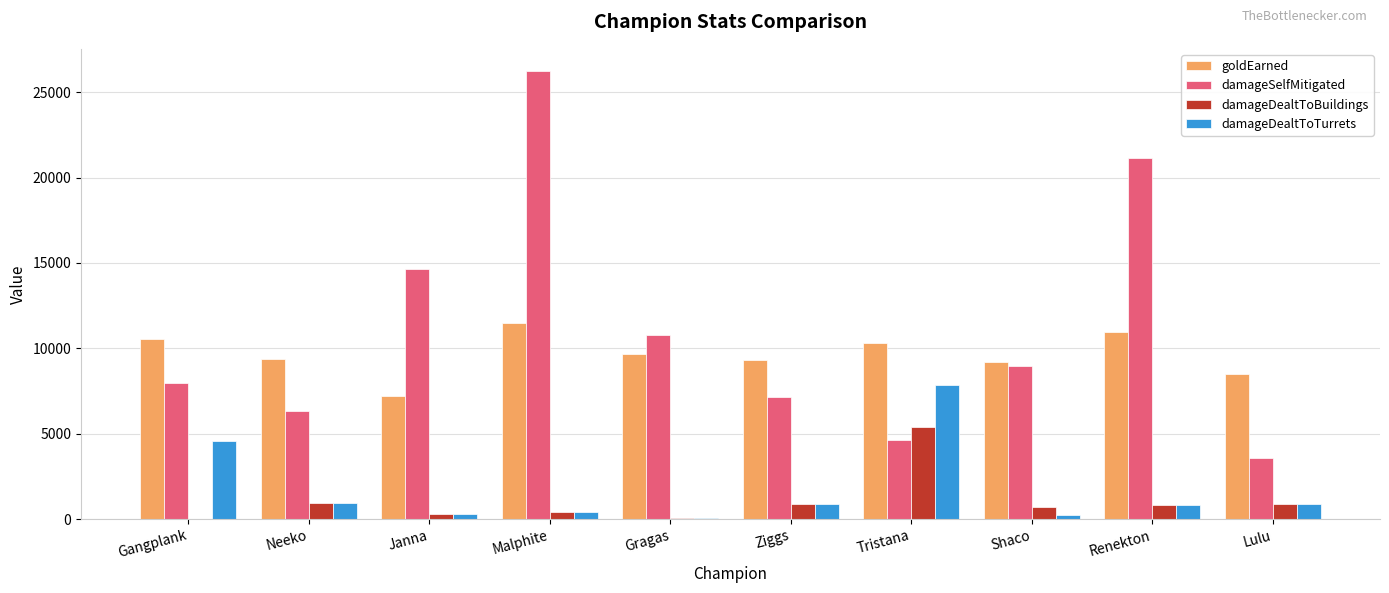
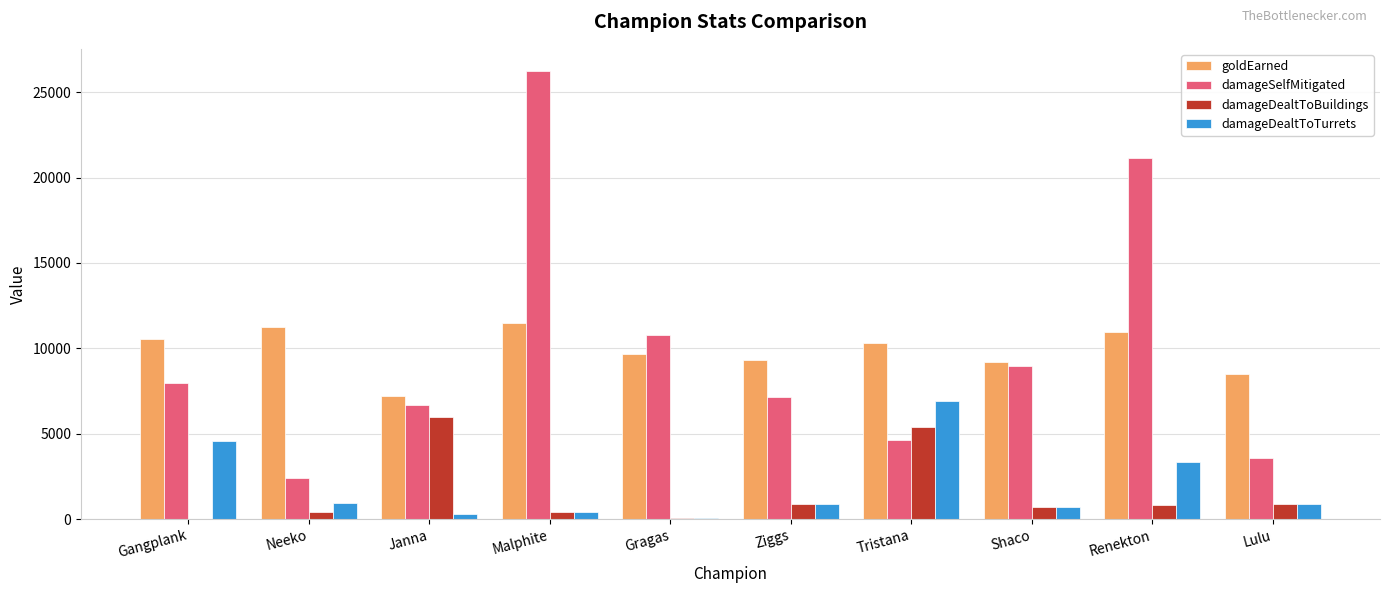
goldEarned, Neeko: 9400 -> 11300
damageSelfMitigated, Neeko: 6300 -> 2400
damageDealtToBuildings, Neeko: 900 -> 400
damageSelfMitigated, Janna: 14700 -> 6700
damageDealtToBuildings, Janna: 300 -> 6000
damageDealtToTurrets, Tristana: 7900 -> 6900
damageDealtToTurrets, Shaco: 300 -> 700
damageDealtToTurrets, Renekton: 800 -> 3300
